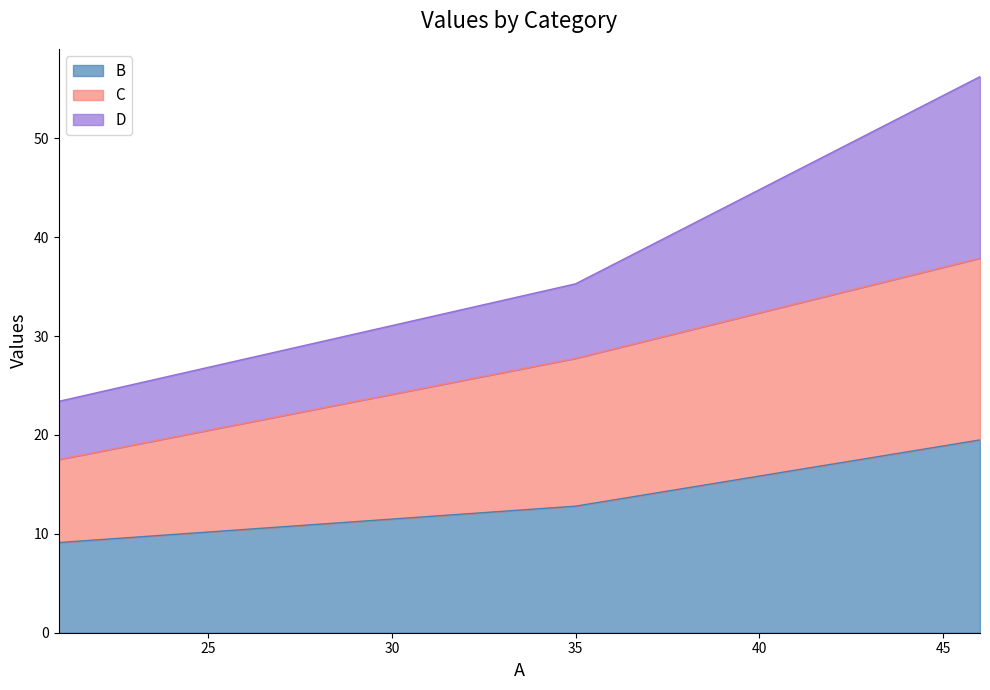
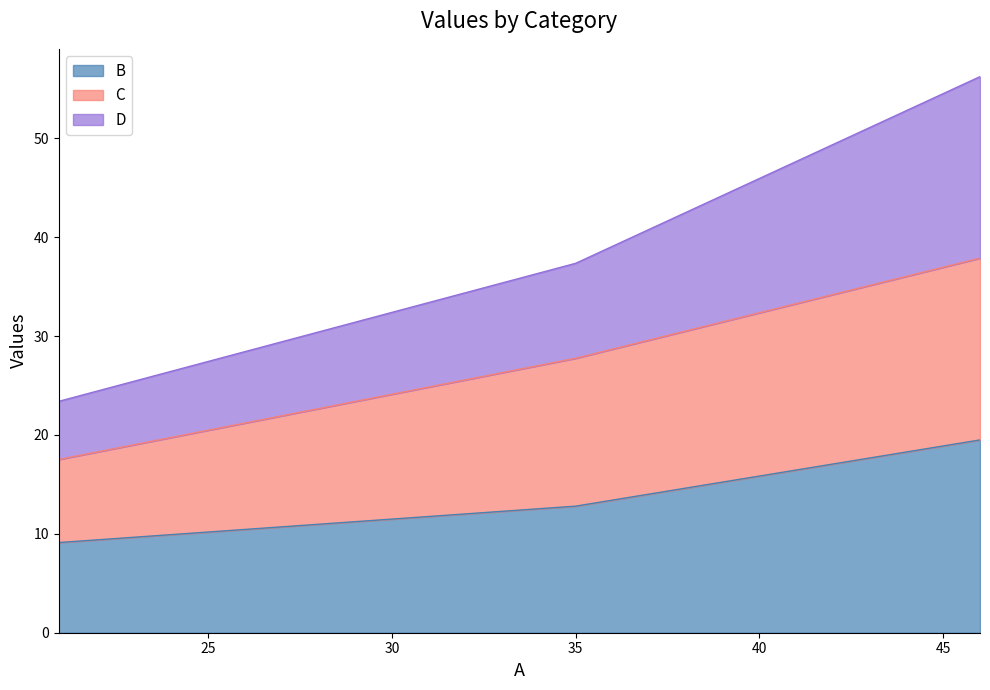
D, 35: 8 -> 10
